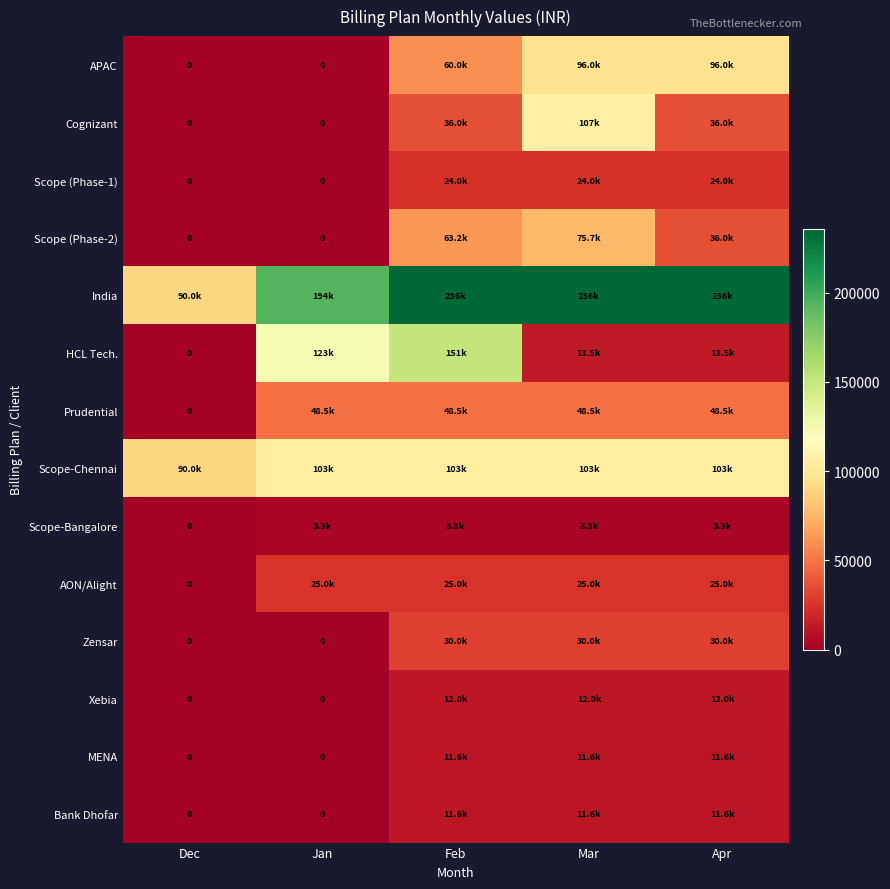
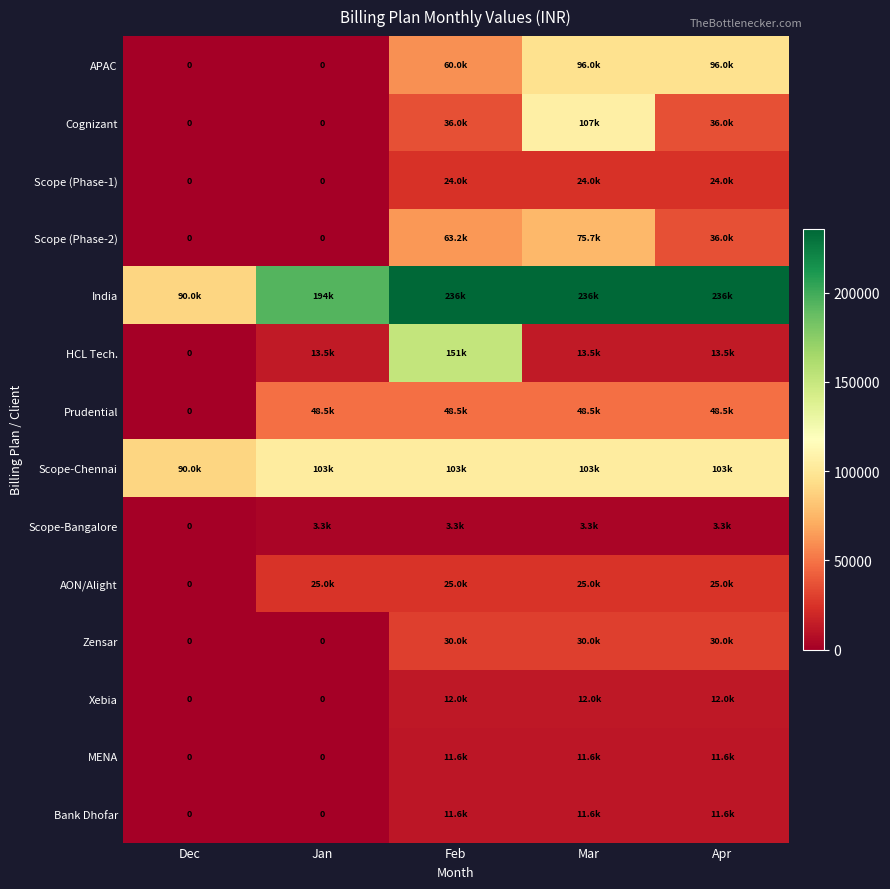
HCL Tech., Jan: 123k -> 13.5k
